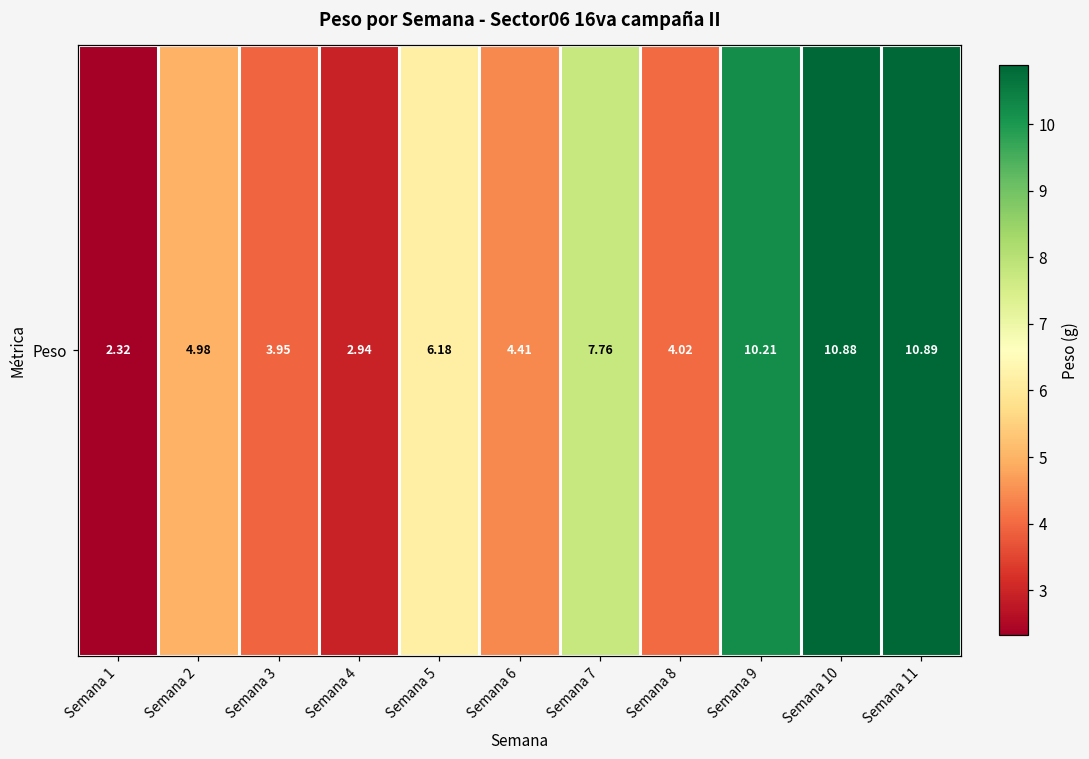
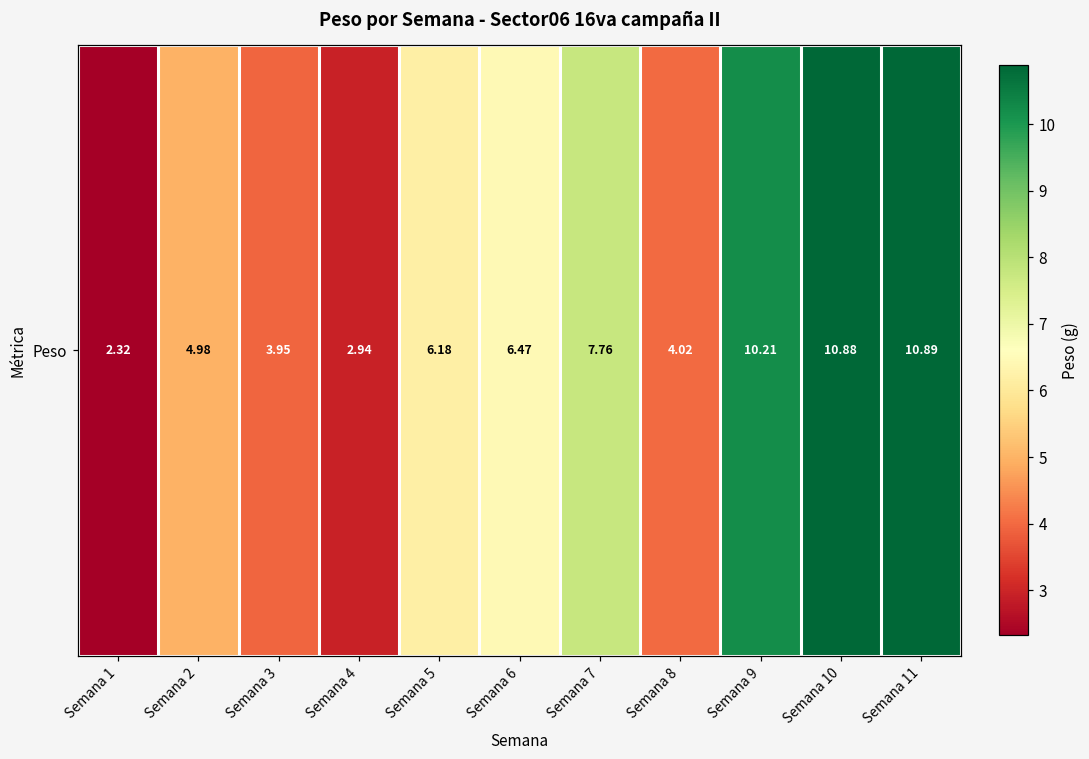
Peso, Semana 6: 4.41 -> 6.47
